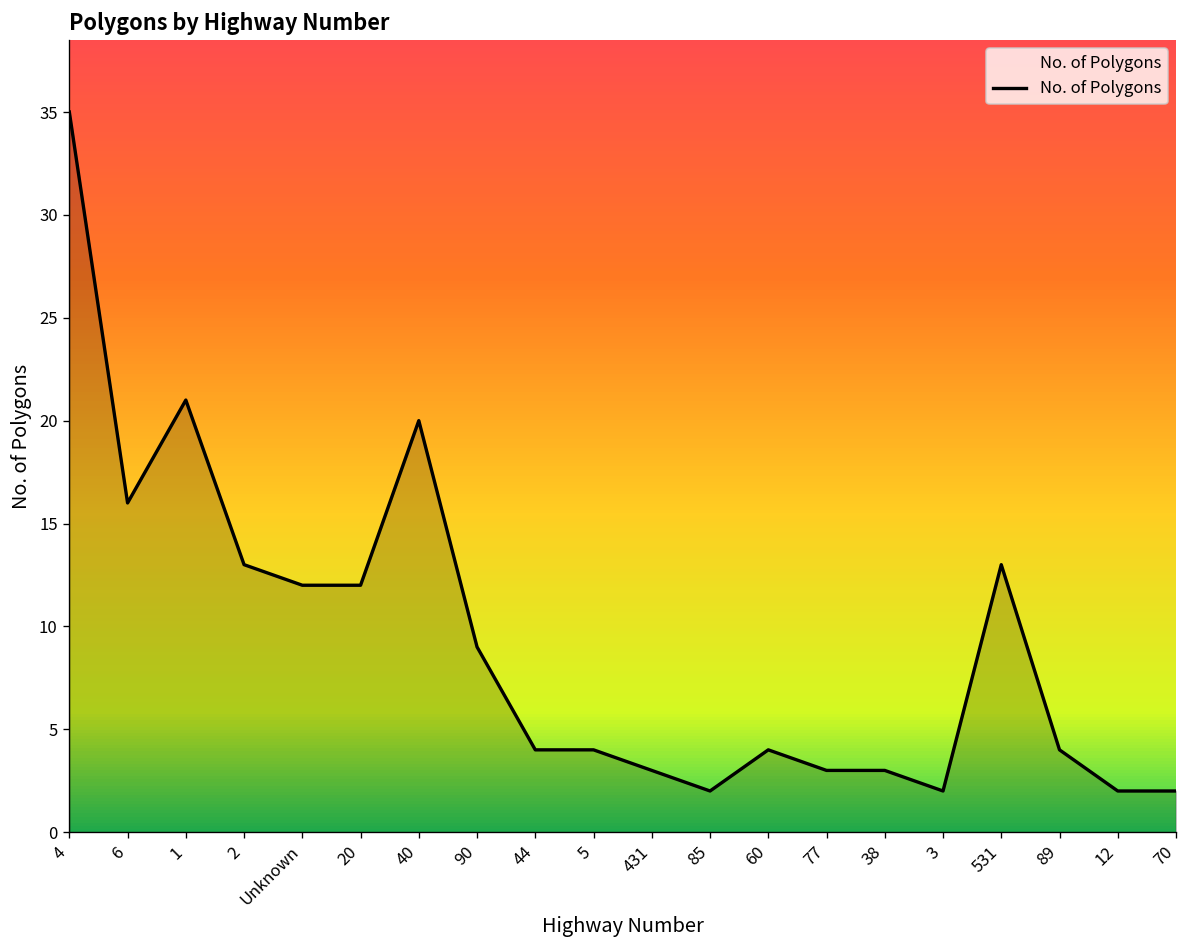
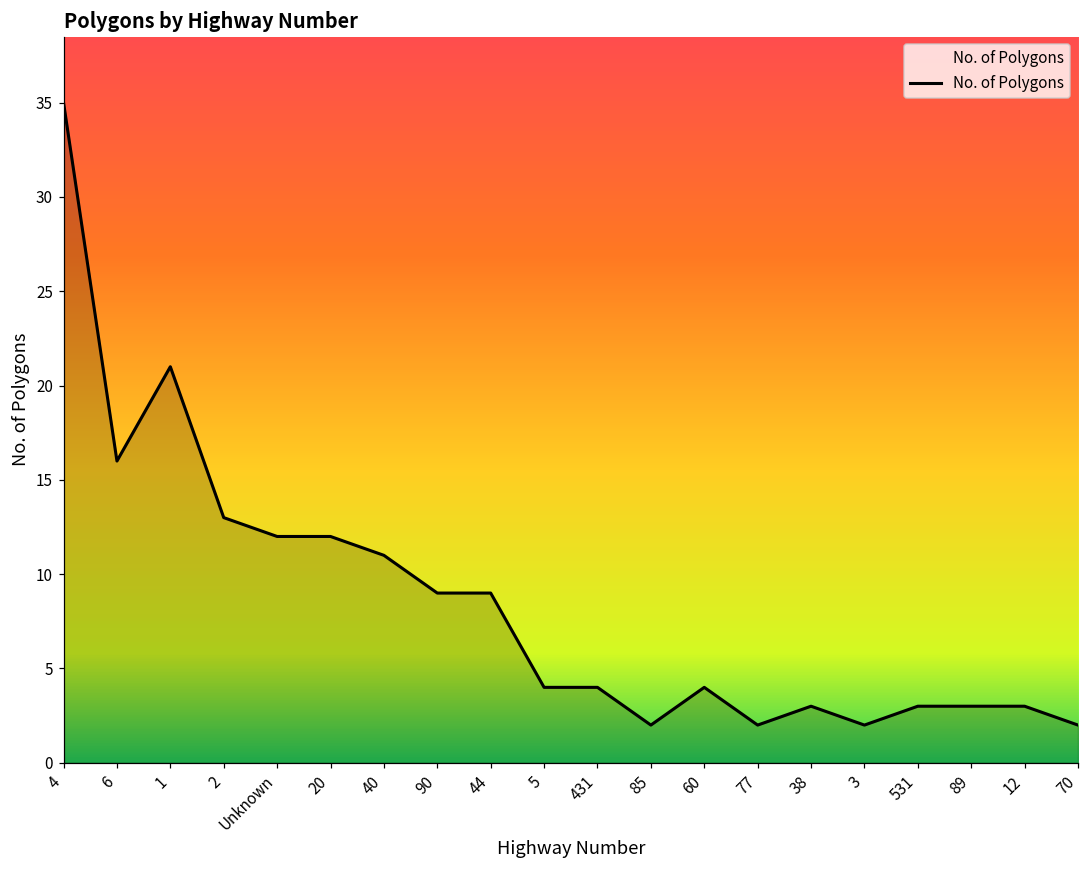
40: 20 -> 11
44: 4 -> 9
431: 3 -> 4
77: 3 -> 2
531: 13 -> 3
89: 4 -> 3
12: 2 -> 3
